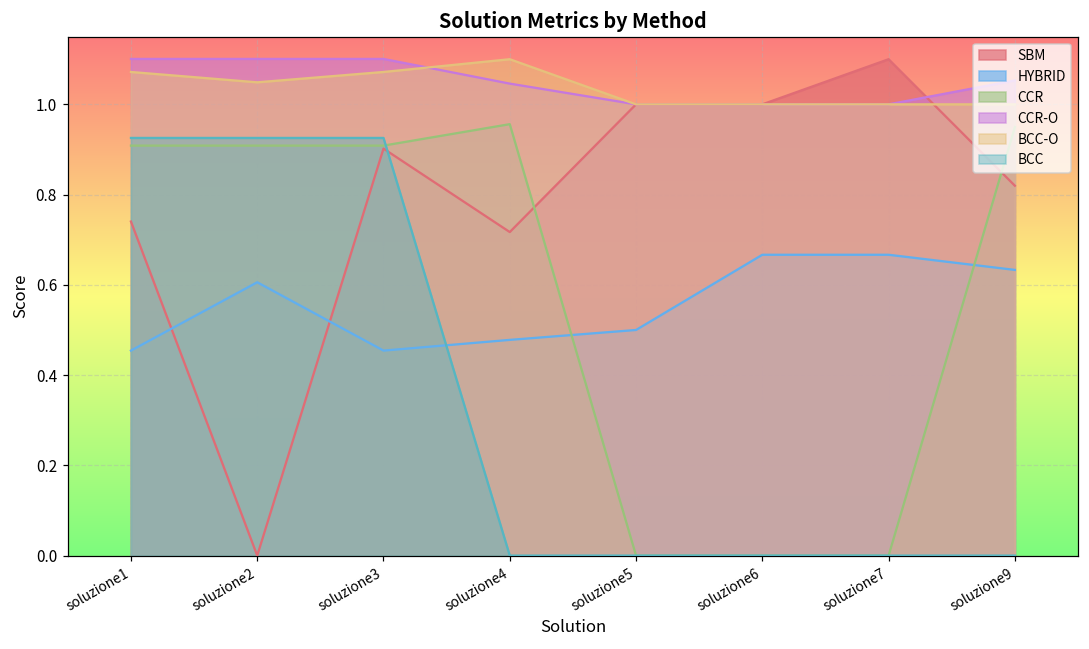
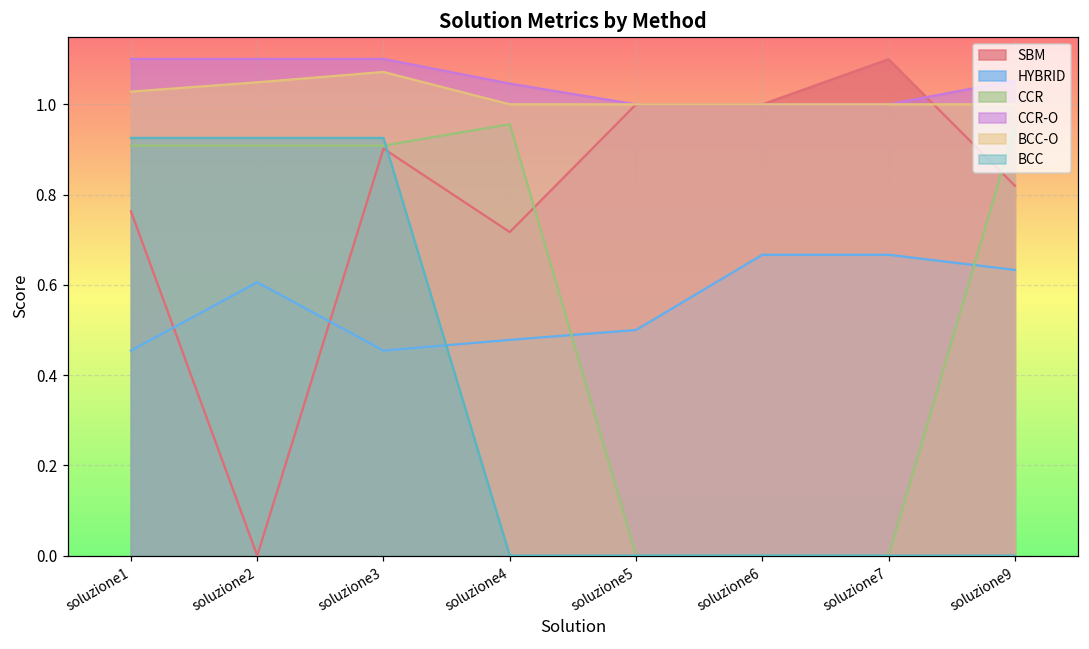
SBM, soluzione1: 0.74 -> 0.76
BCC-O, soluzione1: 1.07 -> 1.03
BCC-O, soluzione4: 1.1 -> 1.0
